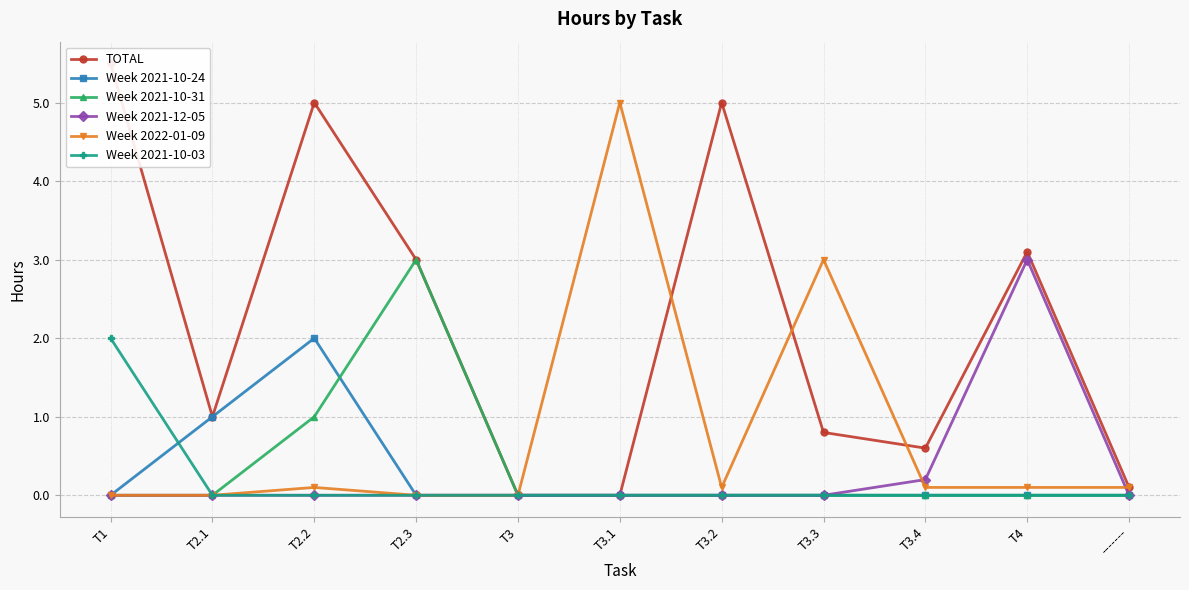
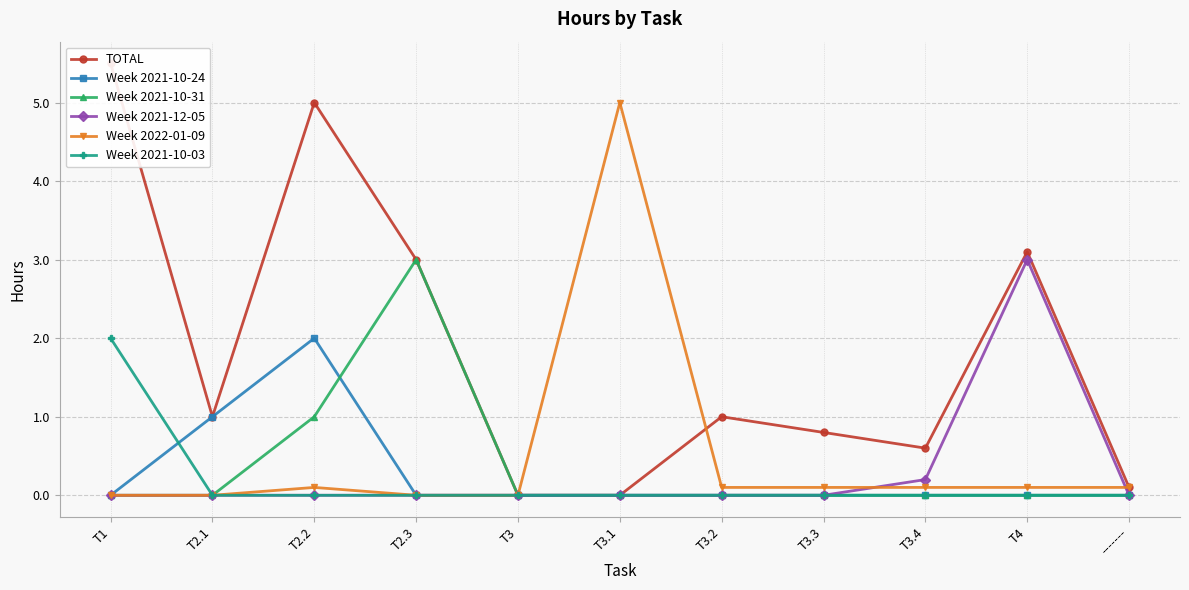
TOTAL, T3.2: 5 -> 1
Week 2022-01-09, T3.3: 3.0 -> 0.1
